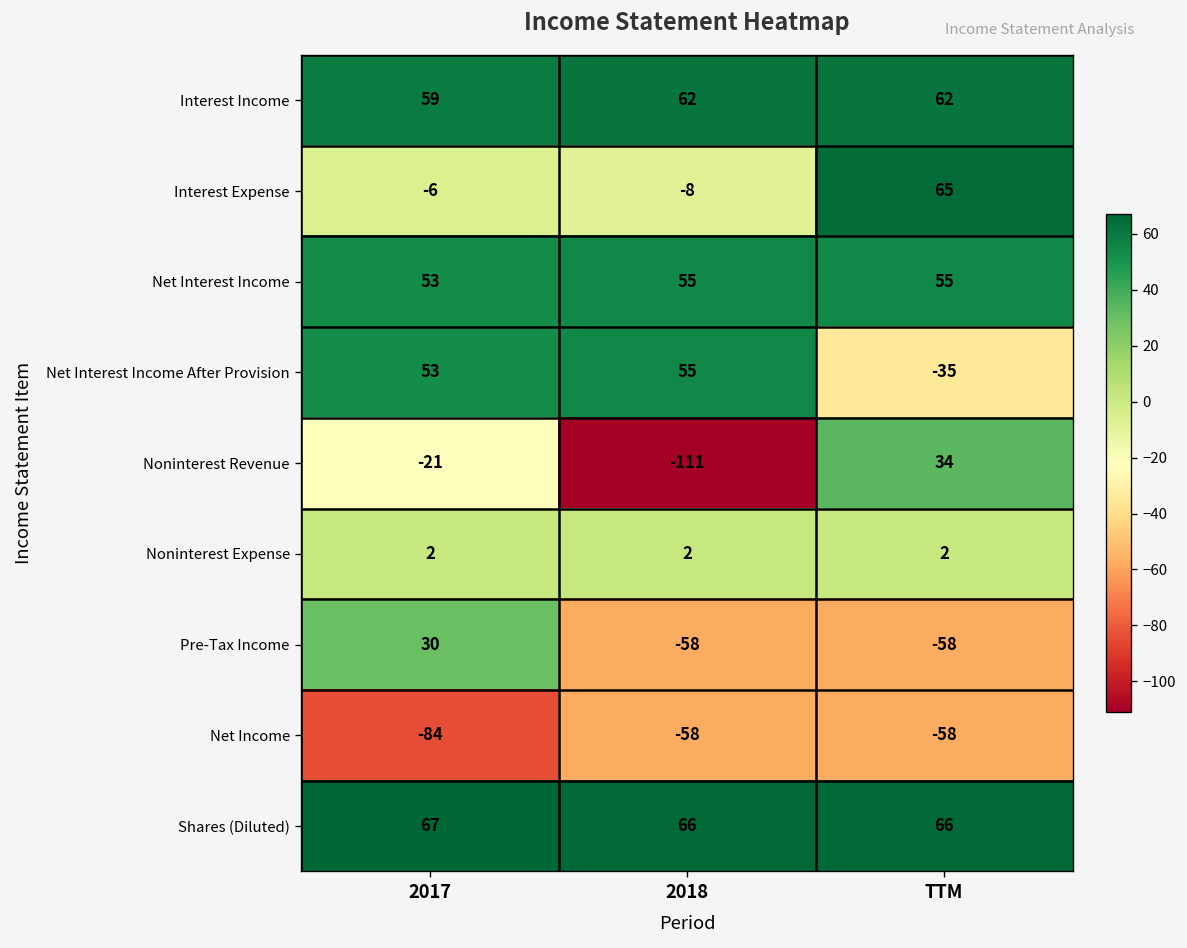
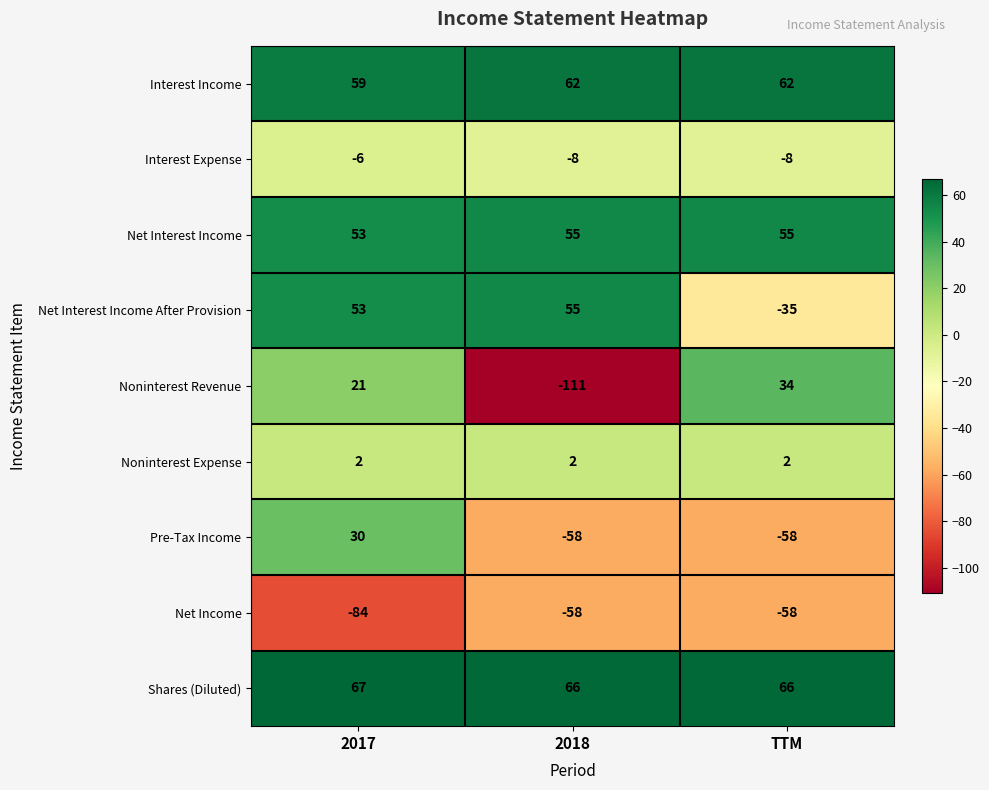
Interest Expense, TTM: 65 -> -8
Noninterest Revenue, 2017: -21 -> 21
